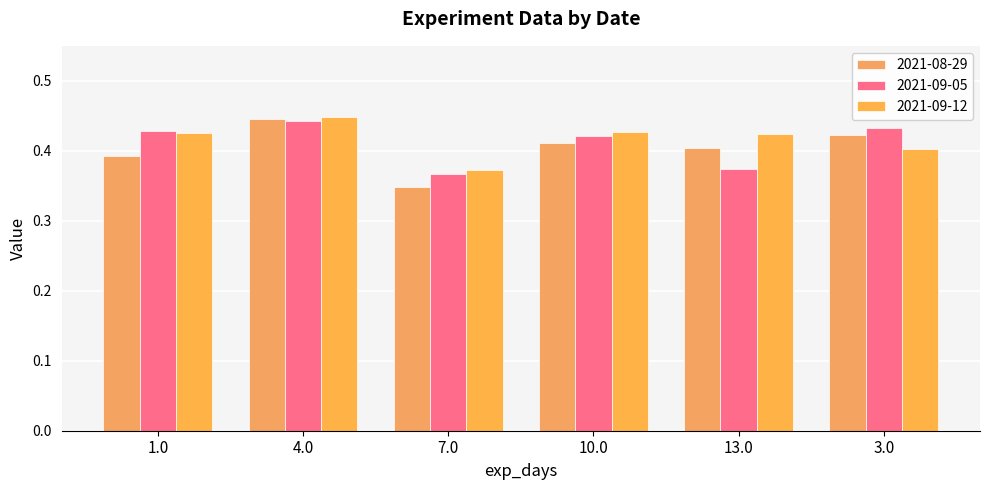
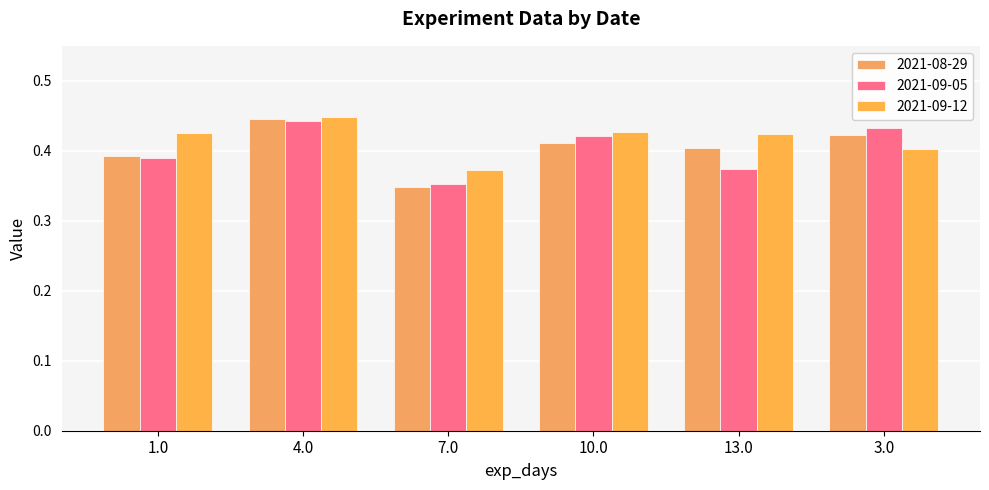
2021-09-05, 1.0: 0.43 -> 0.39
2021-09-05, 7.0: 0.37 -> 0.35
